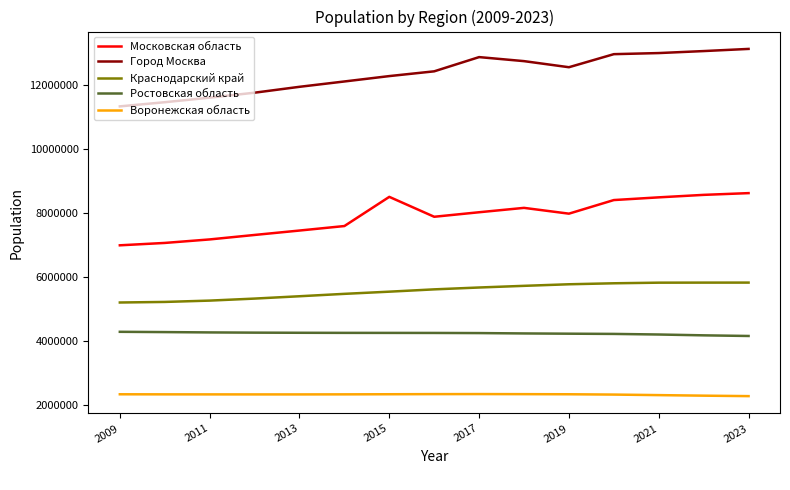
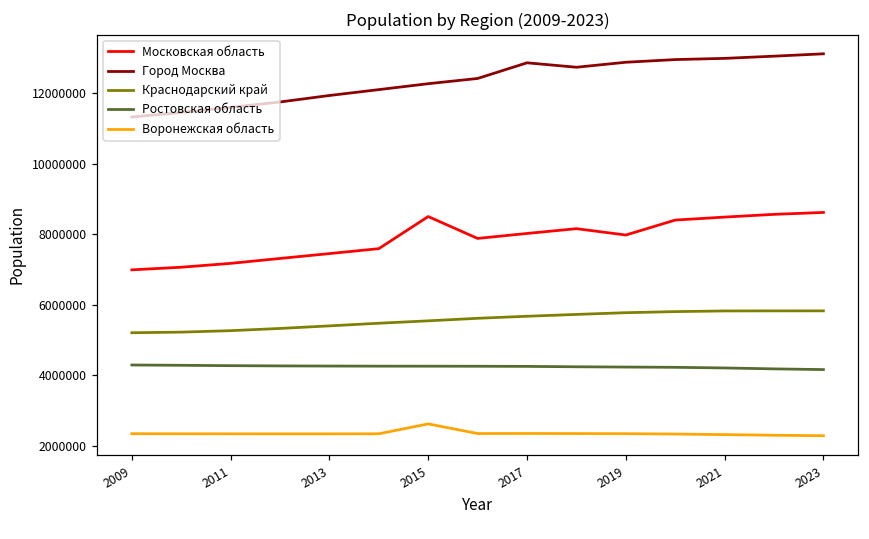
Воронежская область, 2015: 2300000 -> 2600000
Город Москва, 2019: 12600000 -> 12900000
